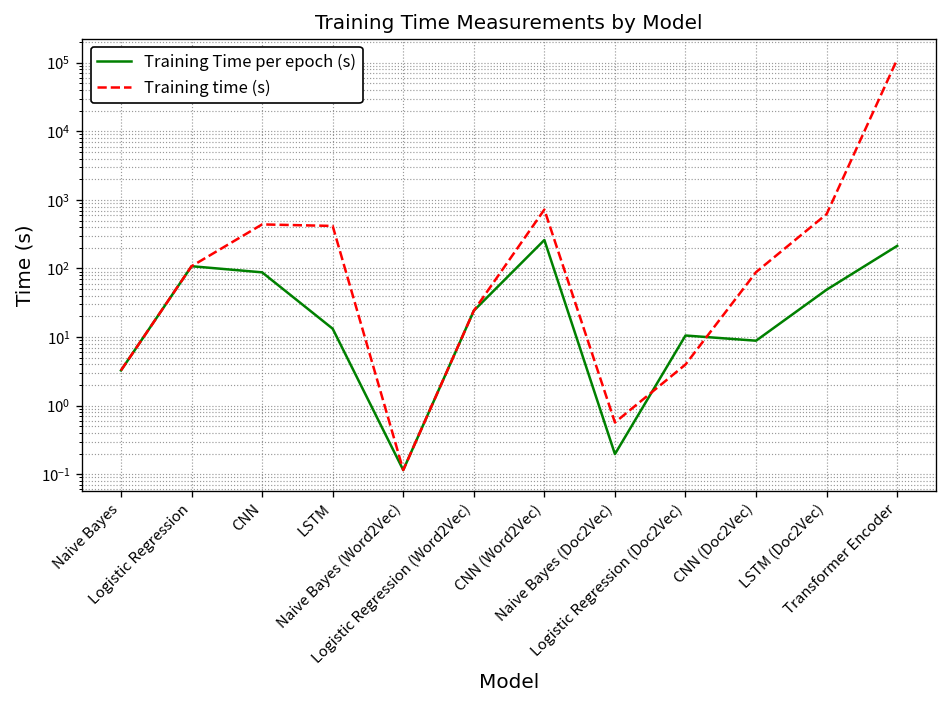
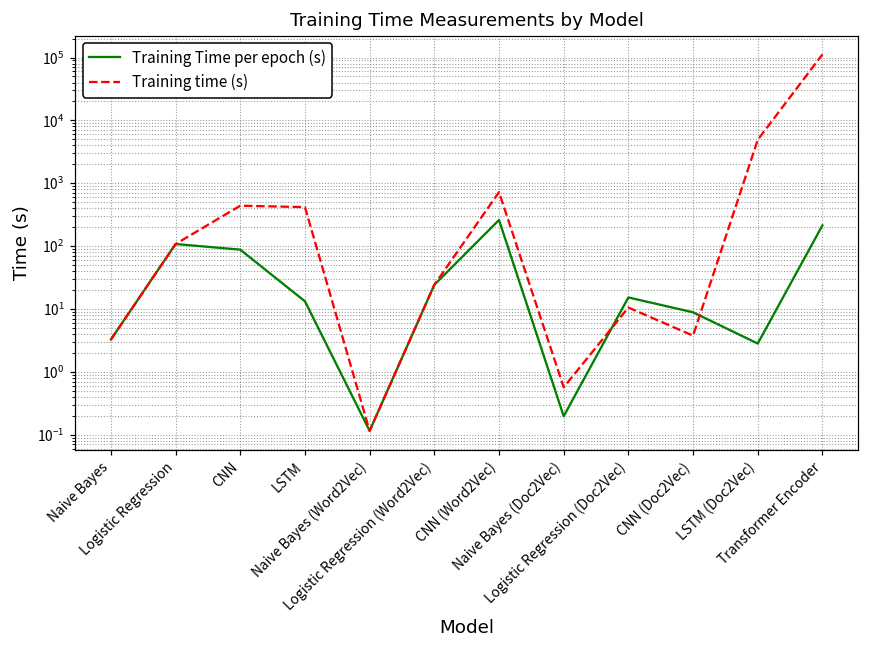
Training Time per epoch (s), Logistic Regression (Doc2Vec): 11 -> 15
Training time (s), Logistic Regression (Doc2Vec): 4 -> 11
Training time (s), CNN (Doc2Vec): 90 -> 4
Training Time per epoch (s), LSTM (Doc2Vec): 50 -> 3
Training time (s), LSTM (Doc2Vec): 600 -> 5000
